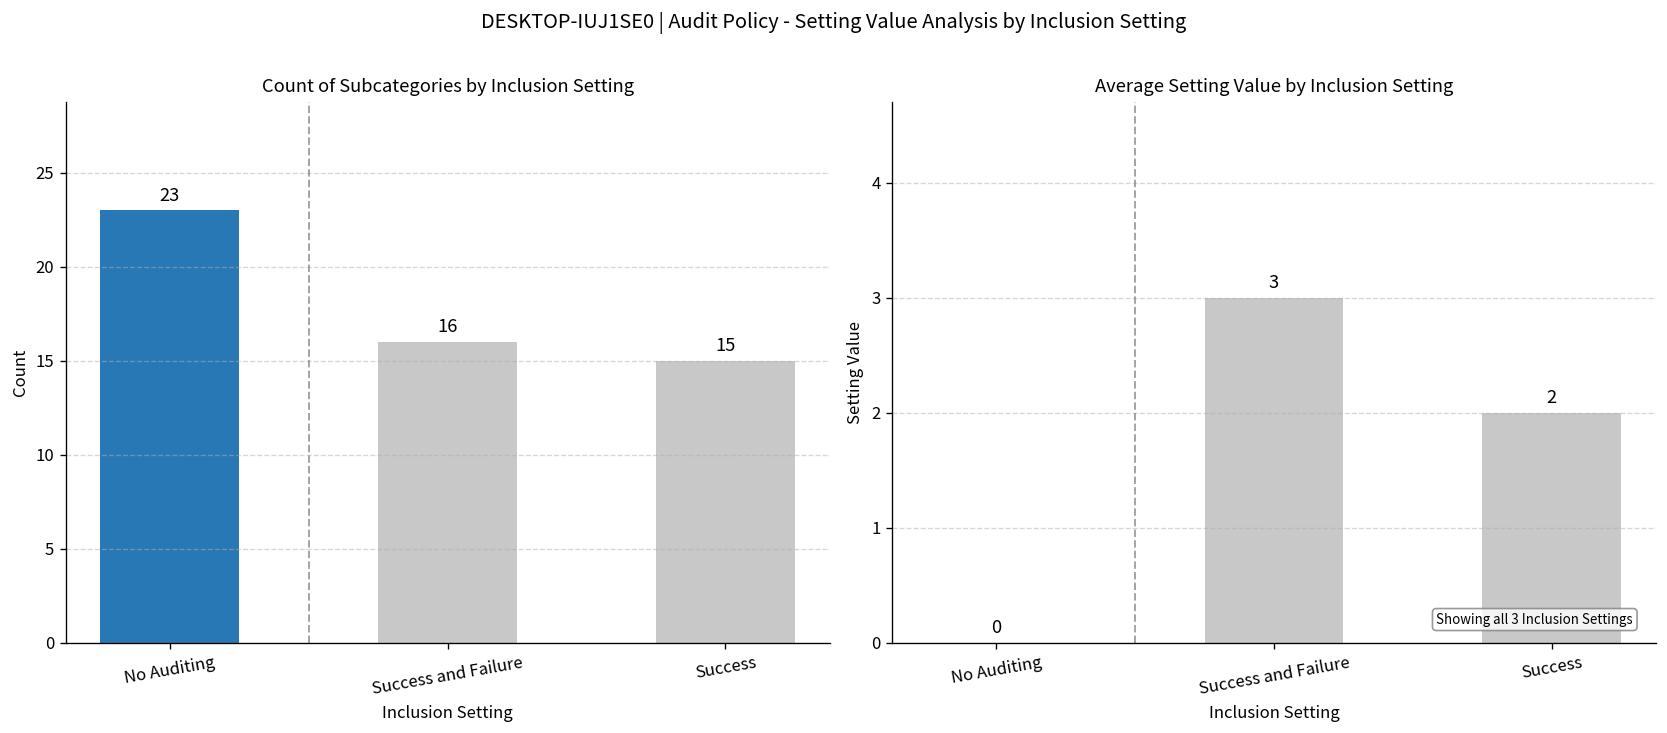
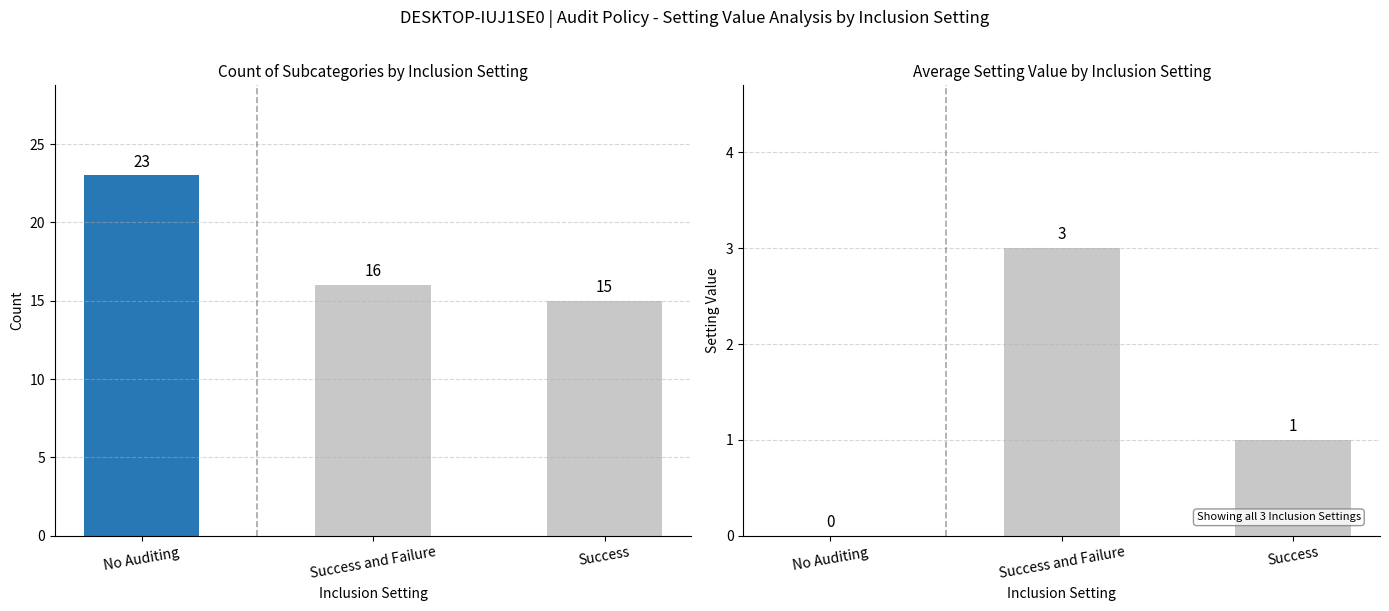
Average Setting Value by Inclusion Setting, Success: 2 -> 1
